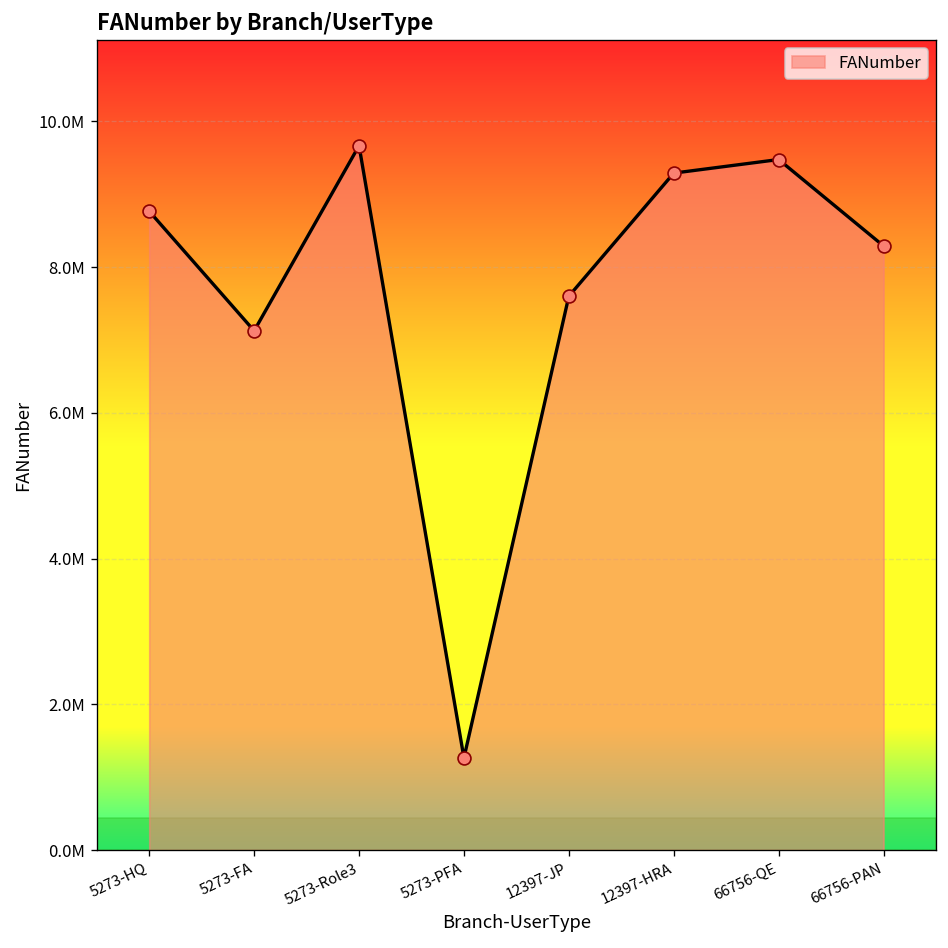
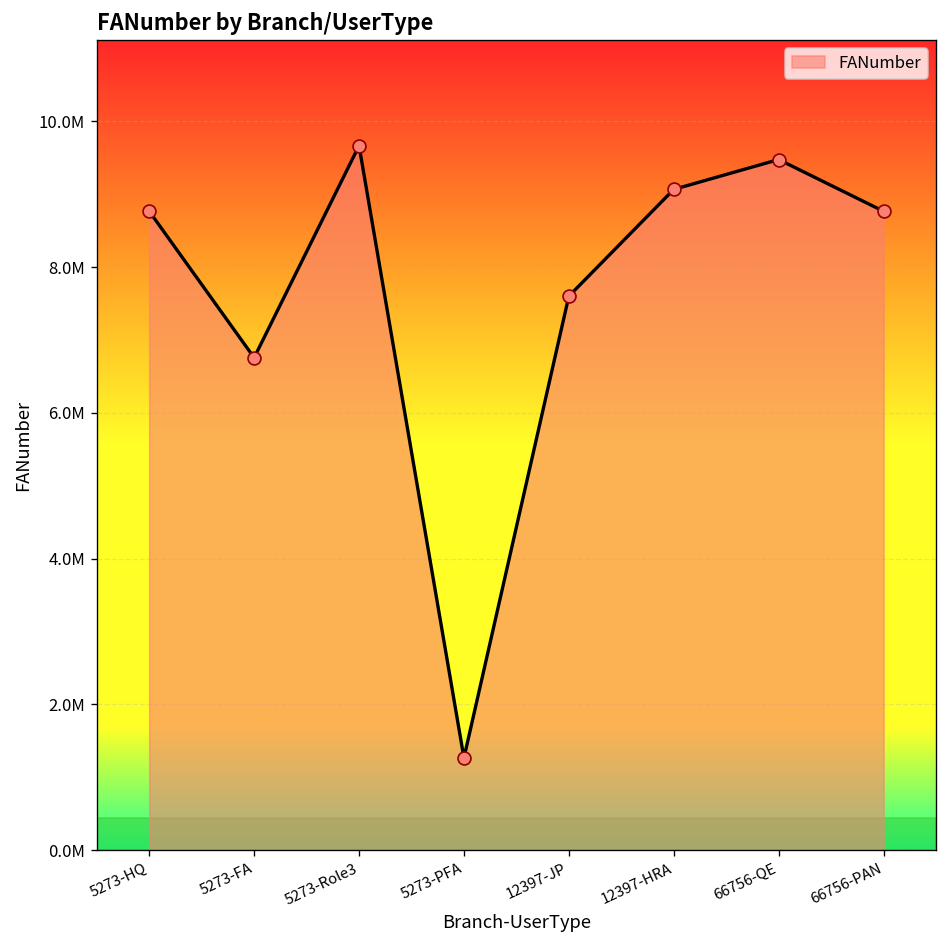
5273-FA: 7100000 -> 6800000
12397-HRA: 9300000 -> 9100000
66756-PAN: 8300000 -> 8800000
